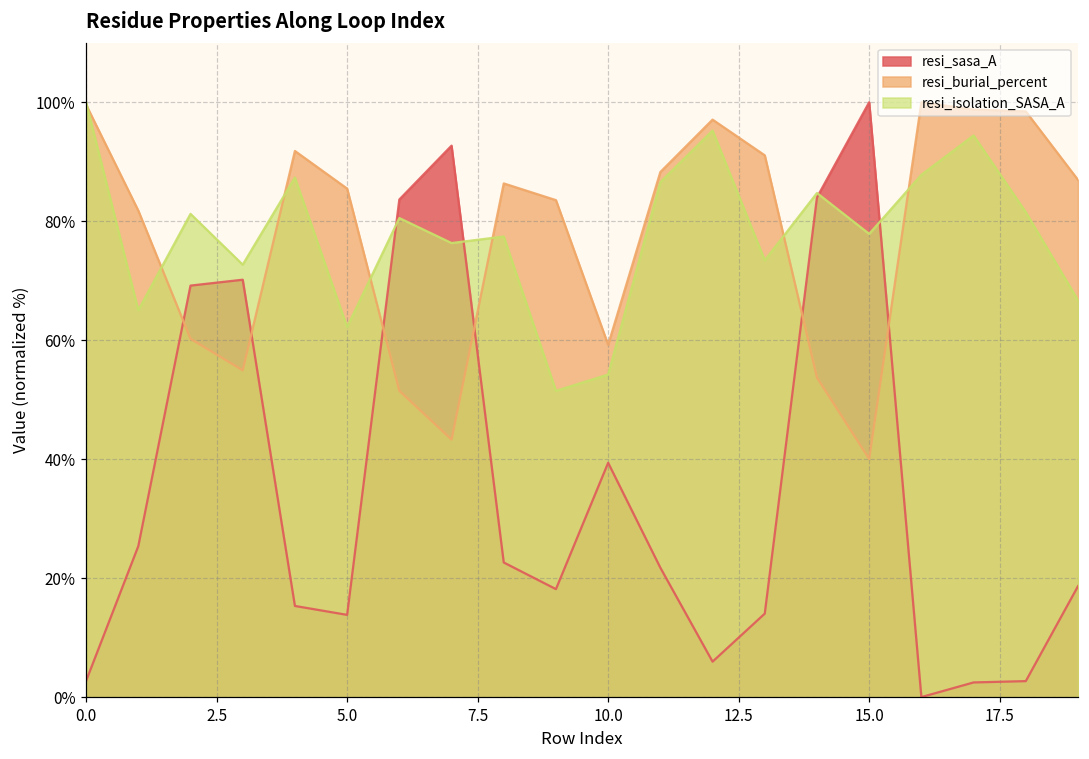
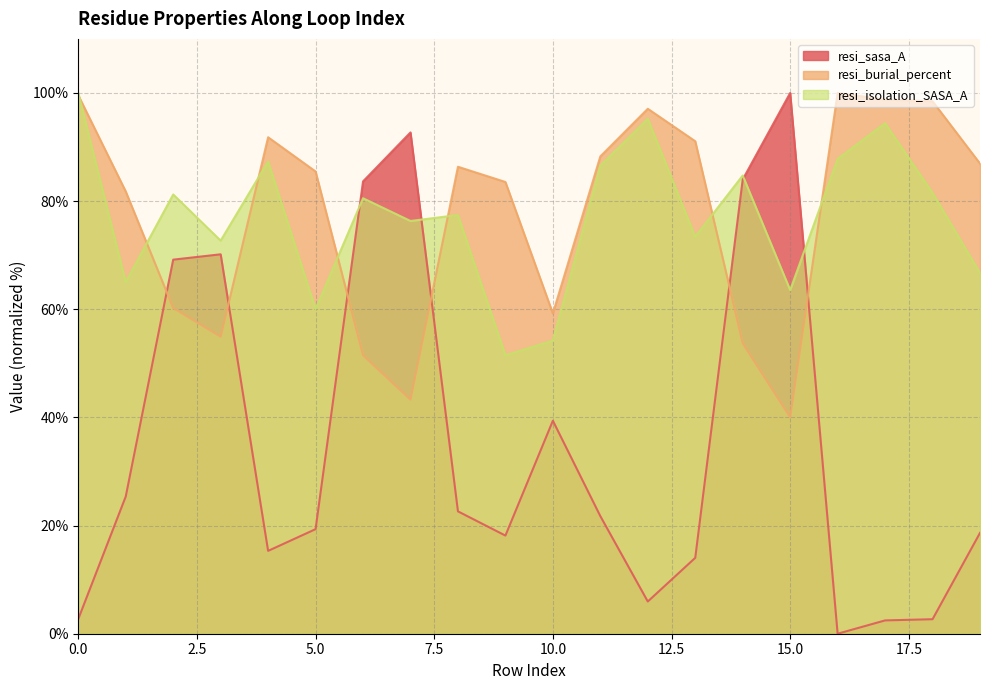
resi_sasa_A, 5.0: 14% -> 19%
resi_isolation_SASA_A, 5.0: 62% -> 60%
resi_isolation_SASA_A, 15.0: 78% -> 64%
